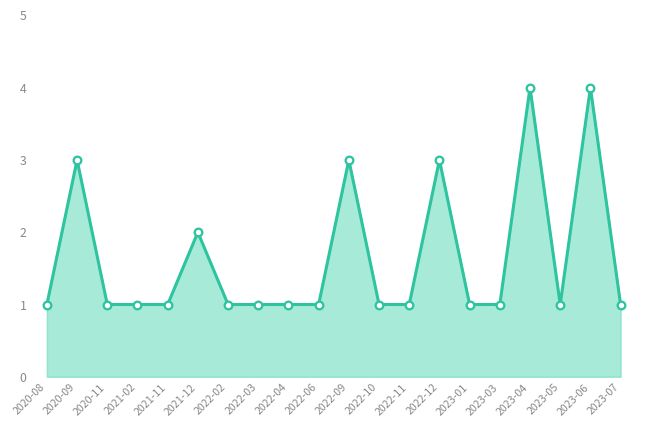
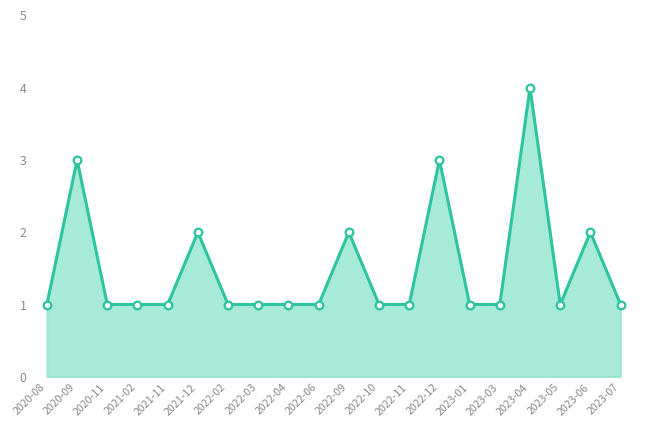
2022-09: 3 -> 2
2023-06: 4 -> 2
